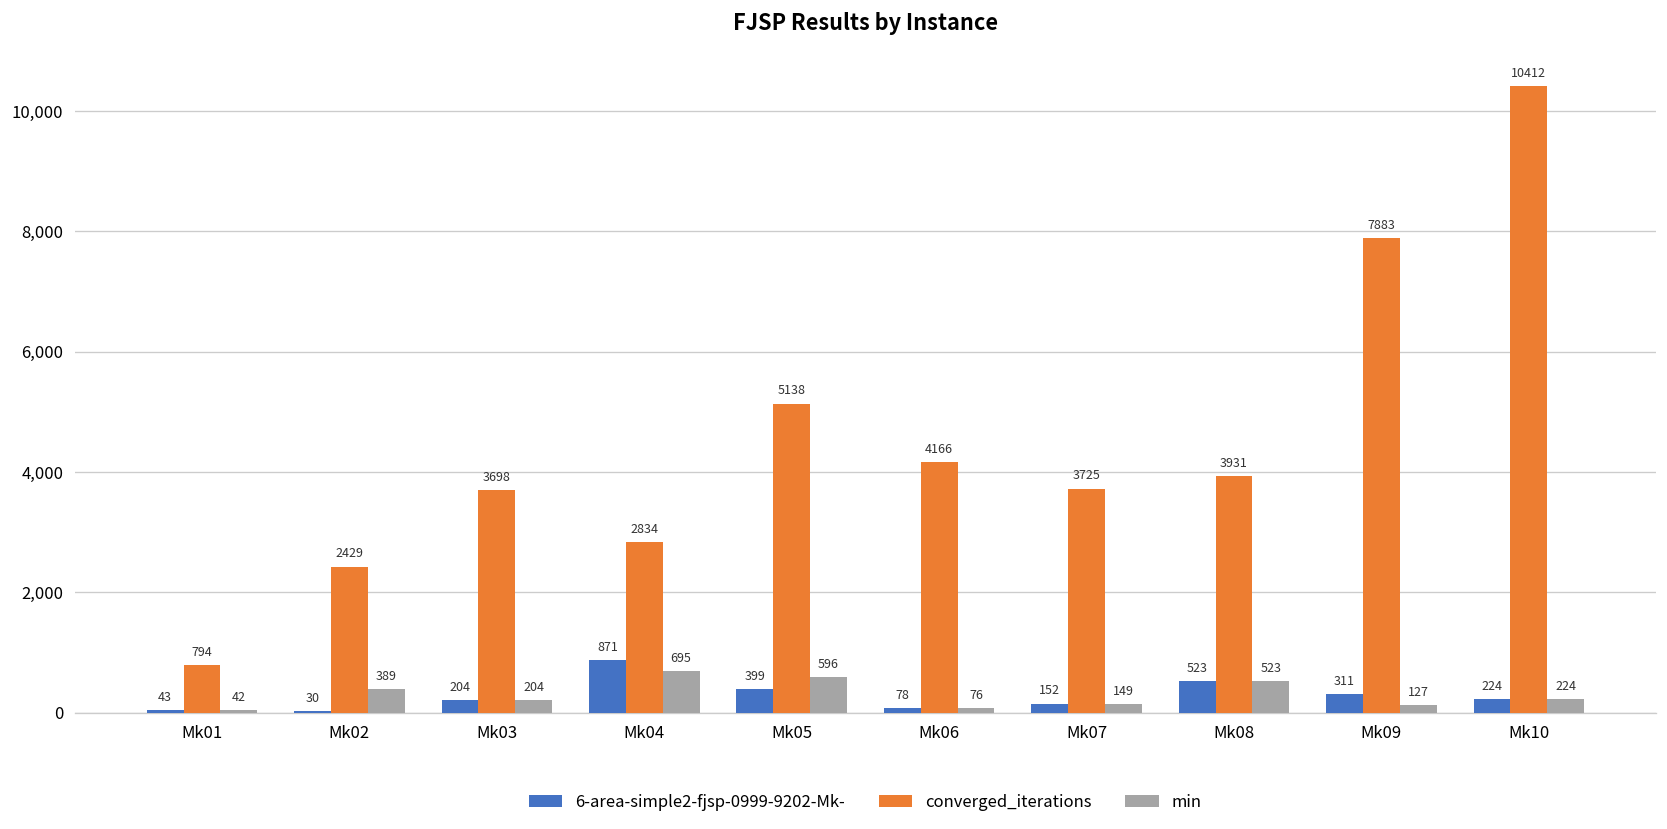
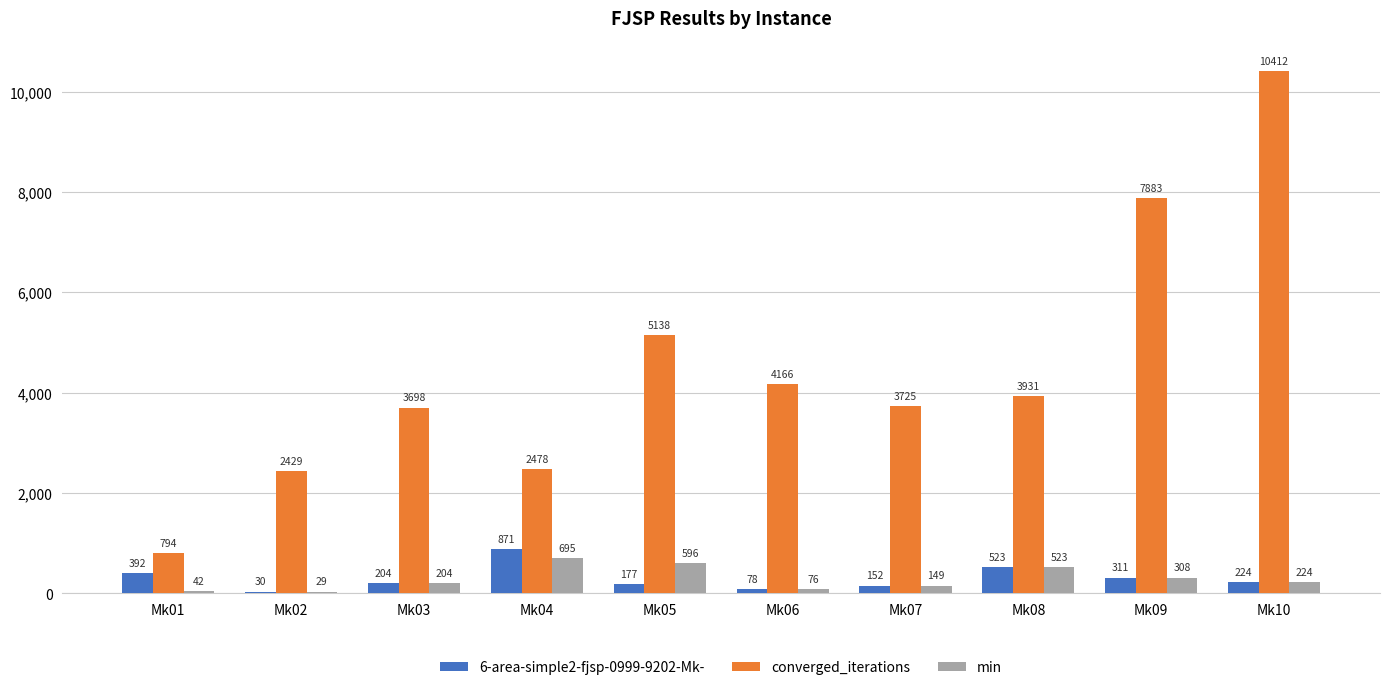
6-area-simple2-fjsp-0999-9202-Mk-, Mk01: 43 -> 392
min, Mk02: 389 -> 29
converged_iterations, Mk04: 2834 -> 2478
6-area-simple2-fjsp-0999-9202-Mk-, Mk05: 399 -> 177
min, Mk09: 127 -> 308
